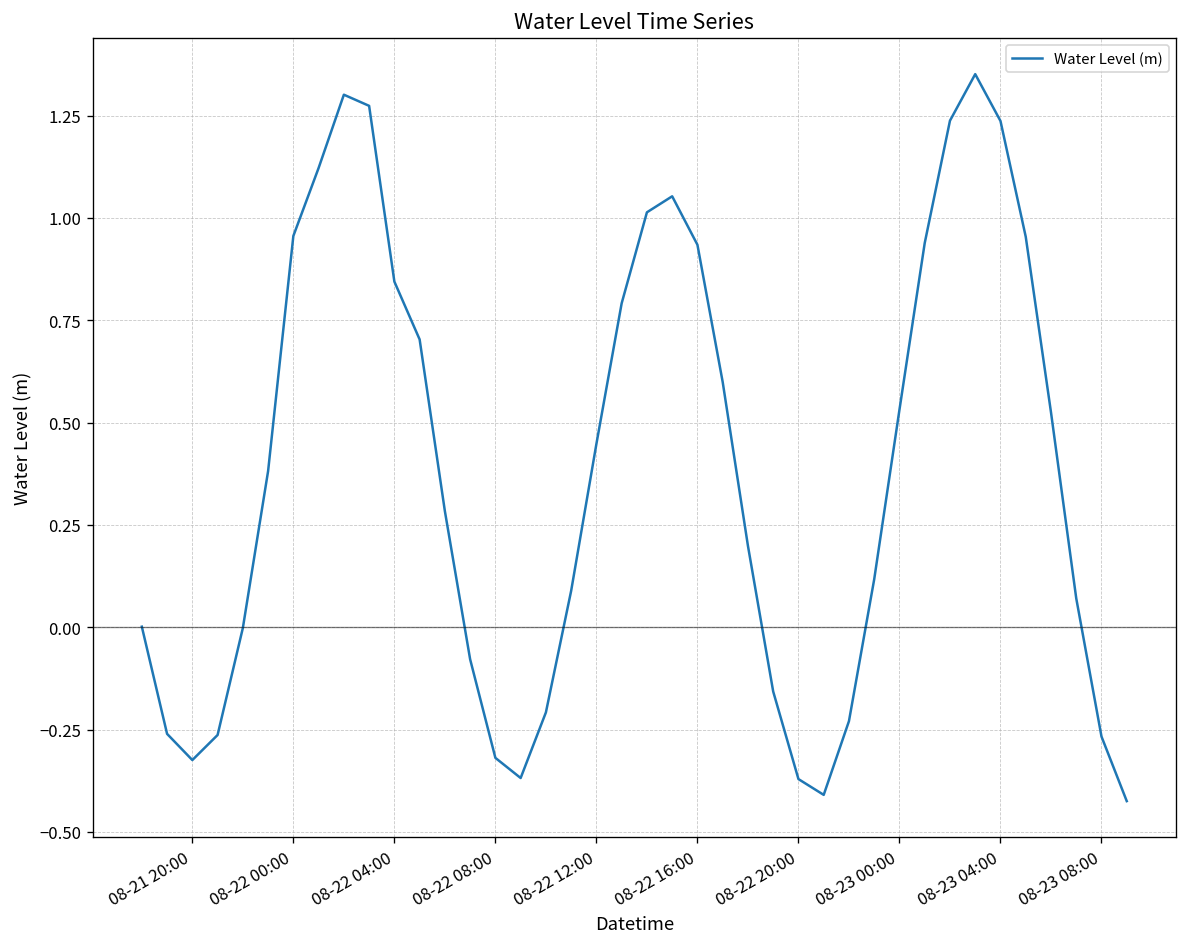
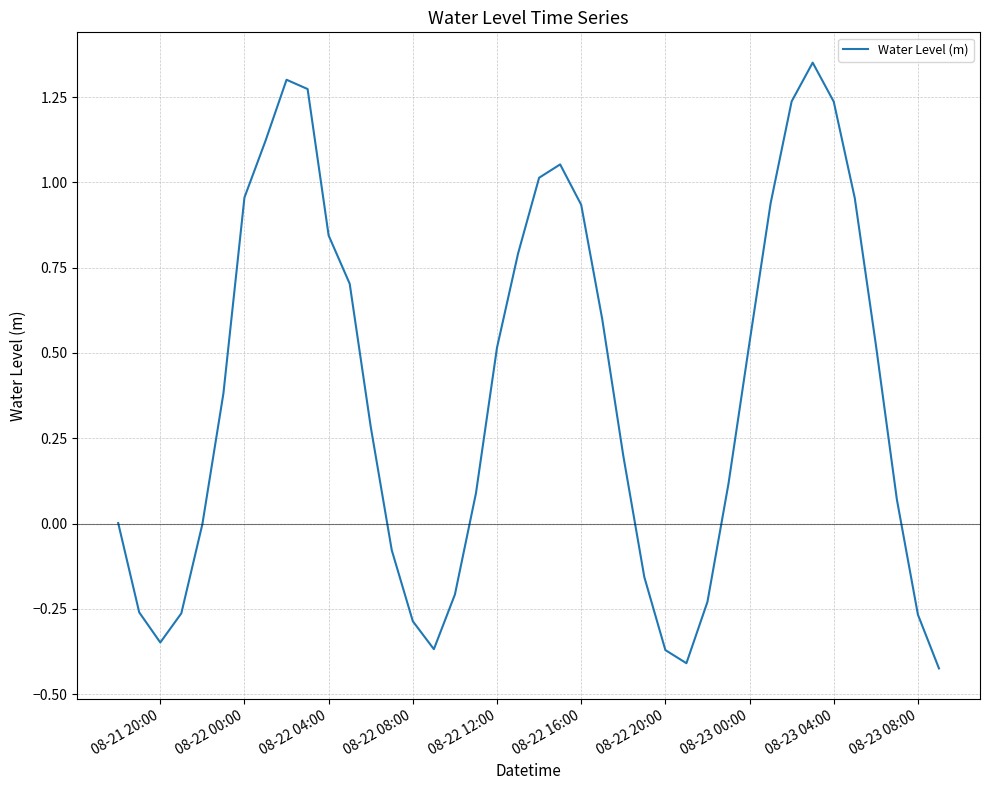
08-21 20:00: -0.32 -> -0.35
08-22 08:00: -0.32 -> -0.29
08-22 12:00: 0.45 -> 0.52
